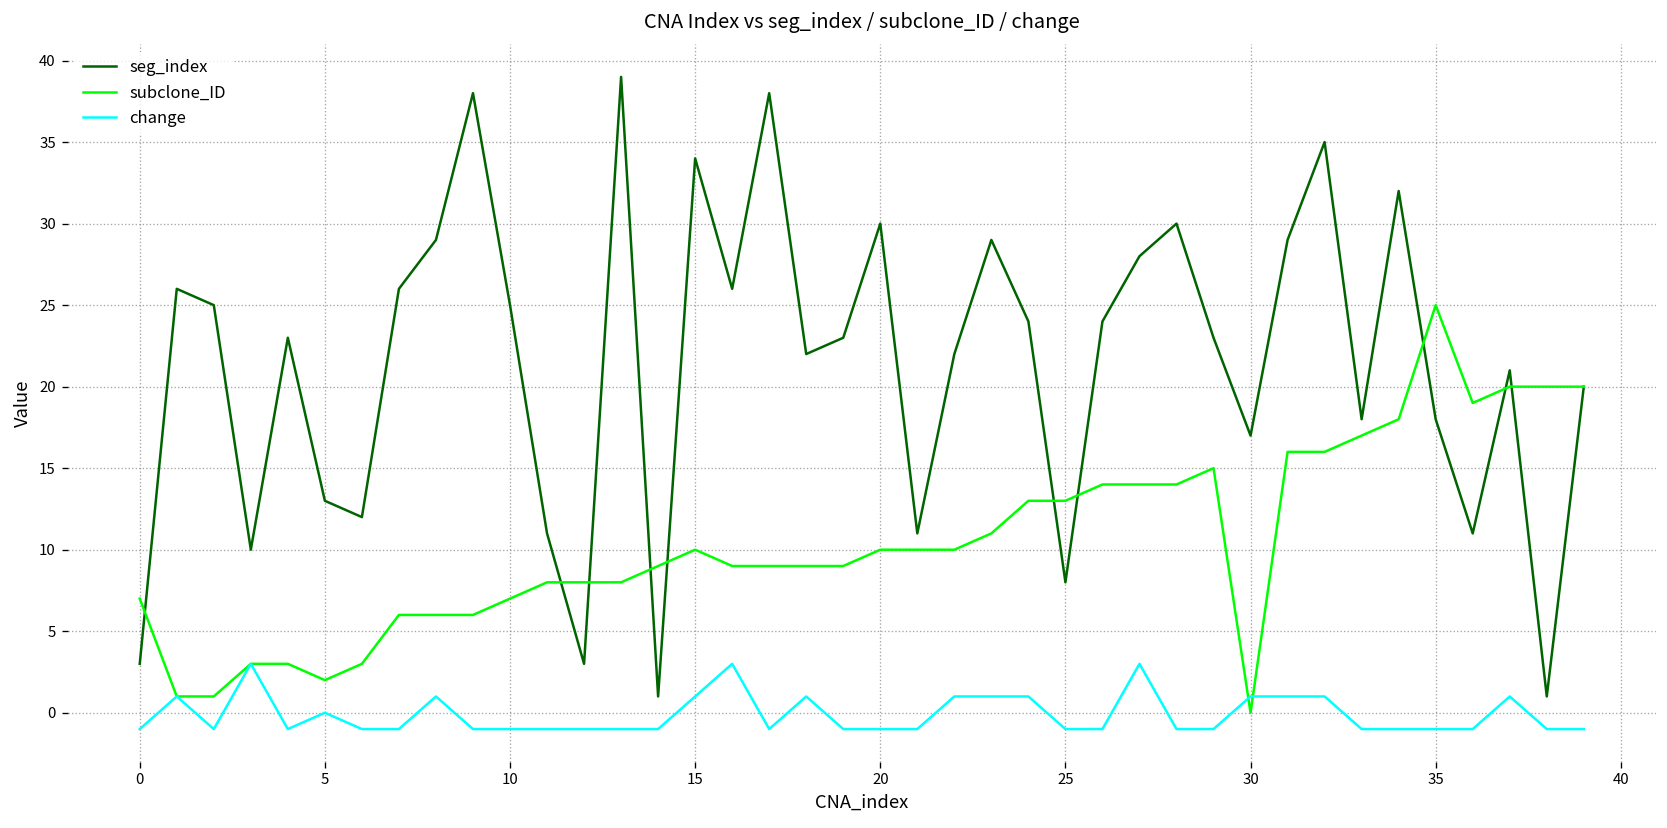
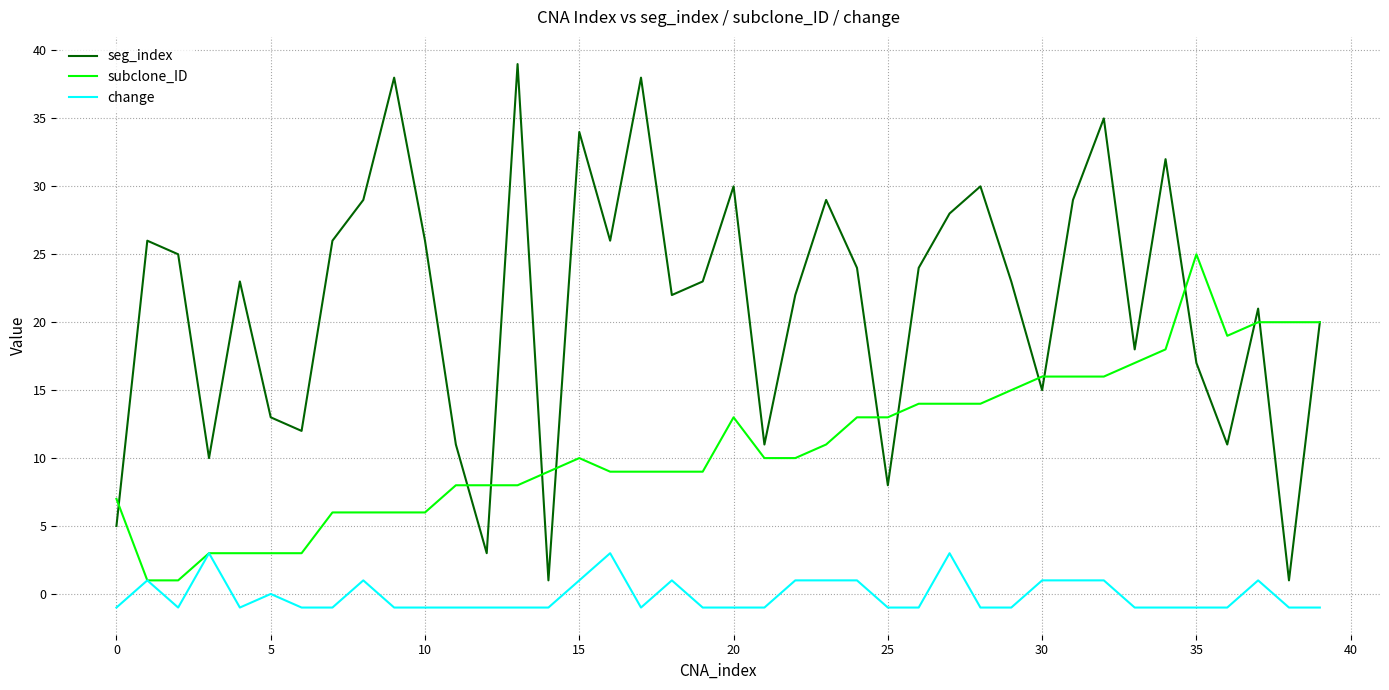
seg_index, 0: 3 -> 5
subclone_ID, 5: 2 -> 3
seg_index, 10: 25 -> 26
subclone_ID, 10: 7 -> 6
subclone_ID, 20: 10 -> 13
seg_index, 30: 17 -> 15
subclone_ID, 30: 0 -> 16
seg_index, 35: 18 -> 17
